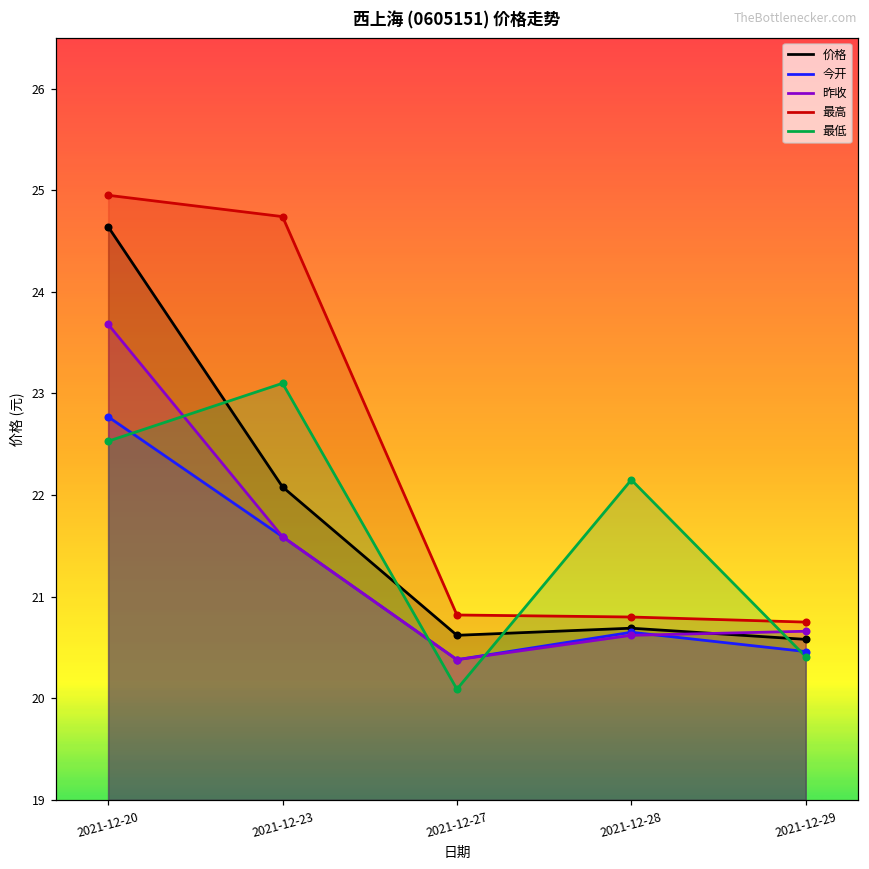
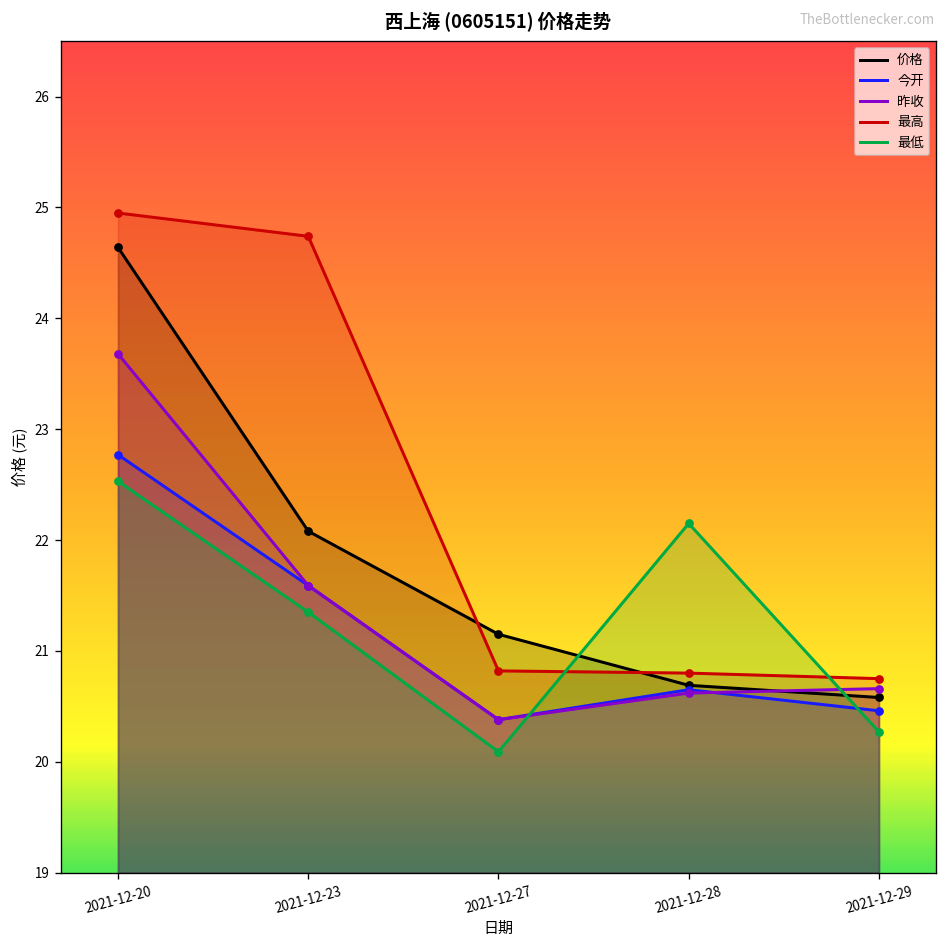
最低, 2021-12-23: 23.1 -> 21.4
价格, 2021-12-27: 20.6 -> 21.2
最低, 2021-12-29: 20.4 -> 20.3
